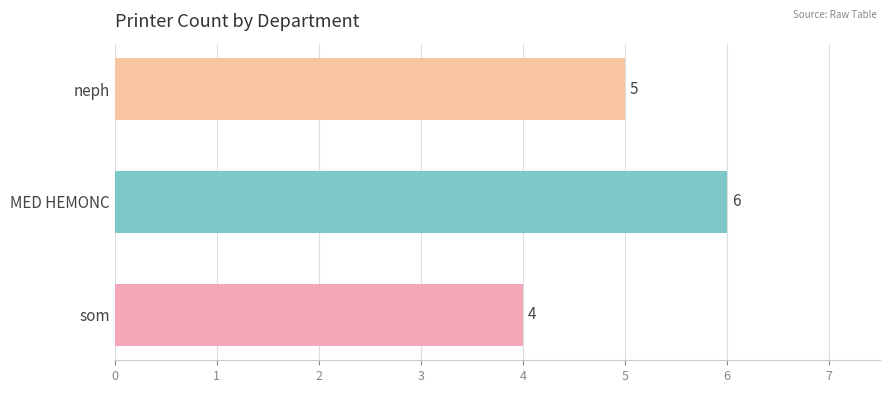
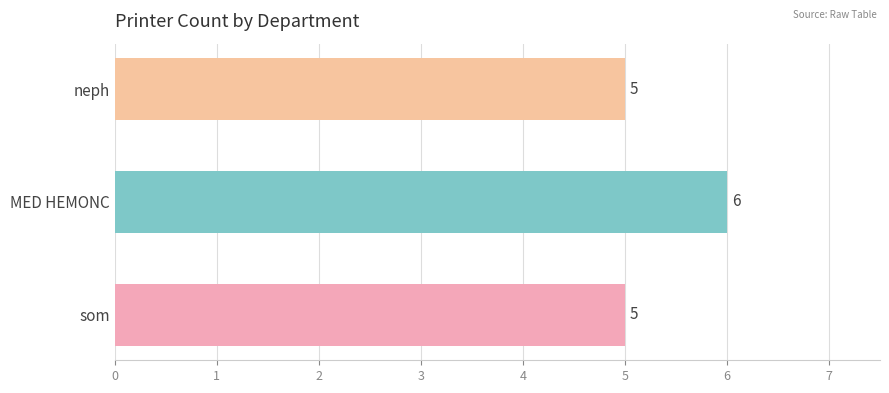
som: 4 -> 5
